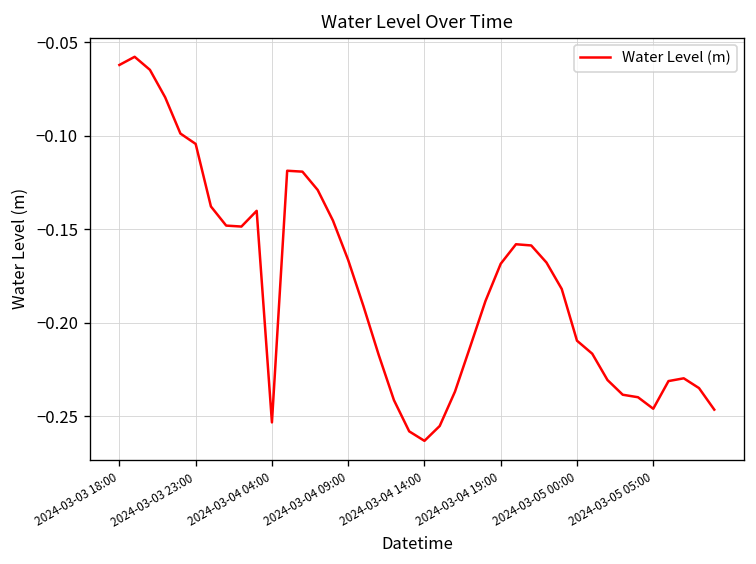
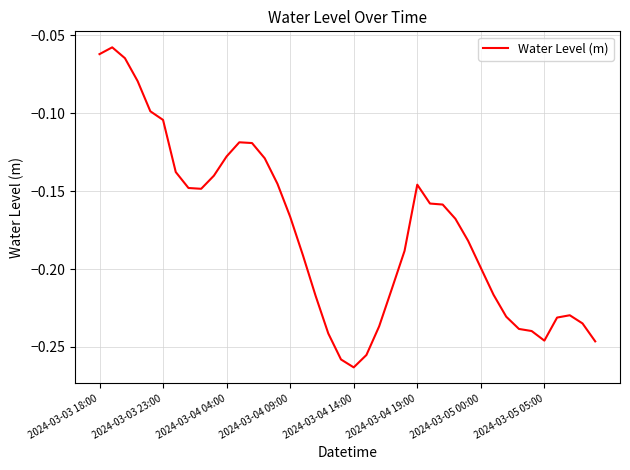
2024-03-04 04:00: -0.253 -> -0.128
2024-03-04 19:00: -0.168 -> -0.146
2024-03-05 00:00: -0.210 -> -0.199
